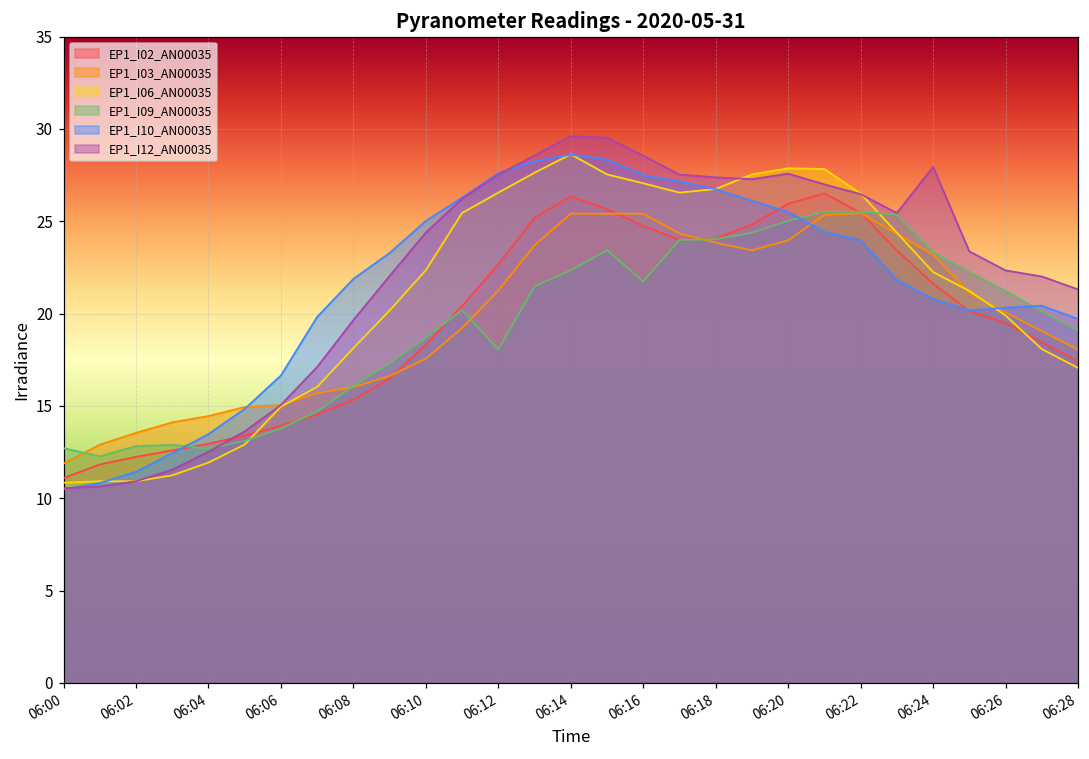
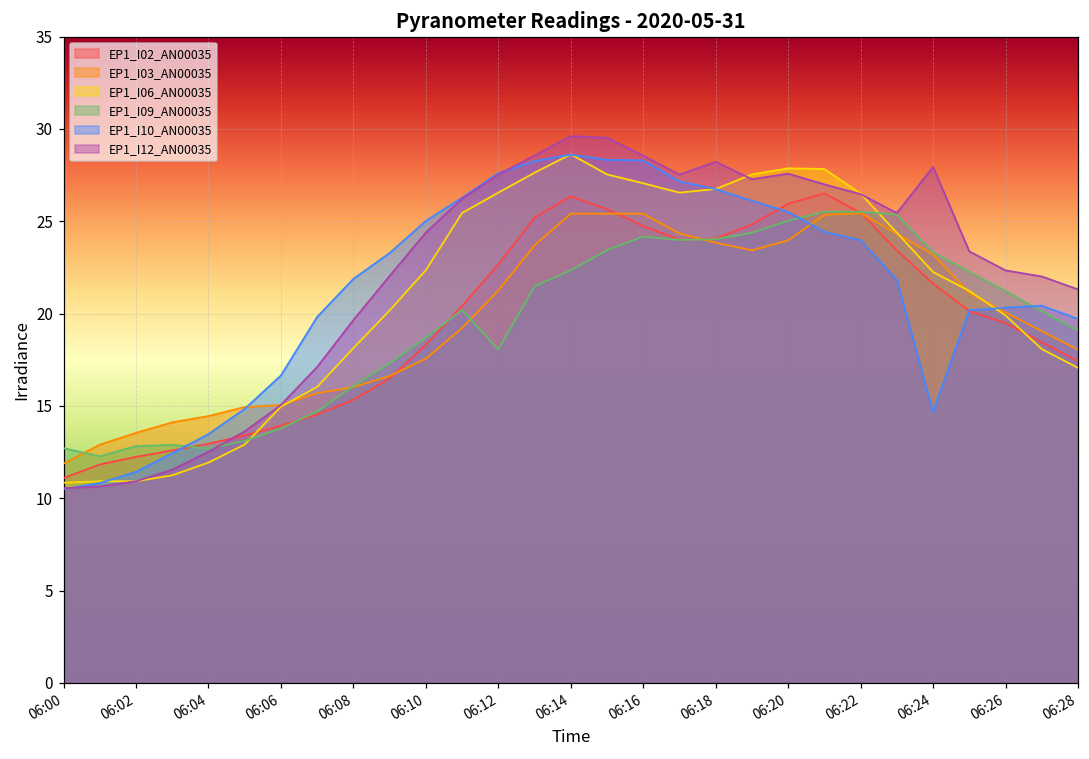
EP1_I09_AN00035, 06:16: 21.7 -> 24.2
EP1_I10_AN00035, 06:16: 27.5 -> 28.3
EP1_I12_AN00035, 06:18: 27.4 -> 28.2
EP1_I10_AN00035, 06:24: 20.8 -> 14.7
